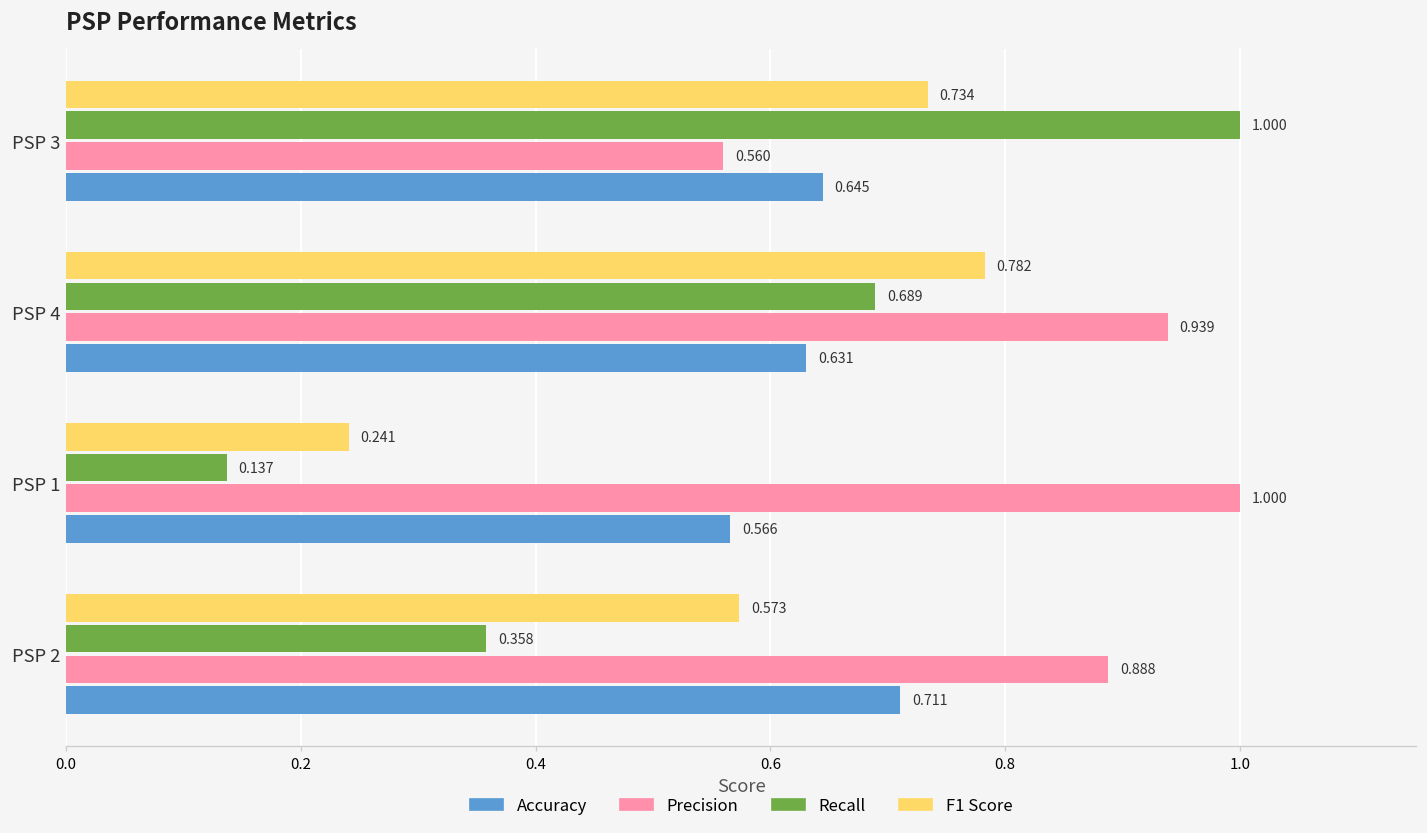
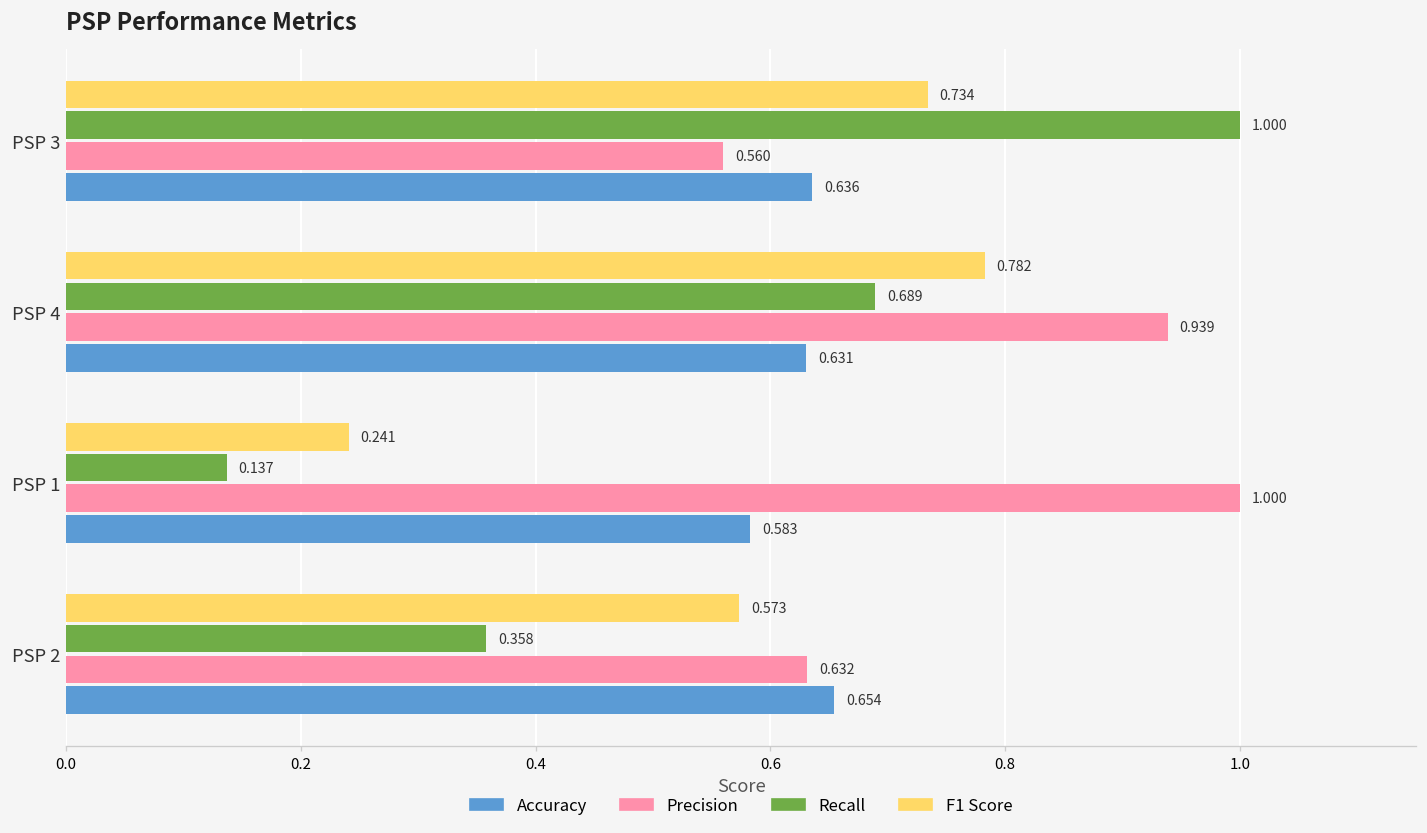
Accuracy, PSP 3: 0.645 -> 0.636
Accuracy, PSP 1: 0.566 -> 0.583
Precision, PSP 2: 0.888 -> 0.632
Accuracy, PSP 2: 0.711 -> 0.654
